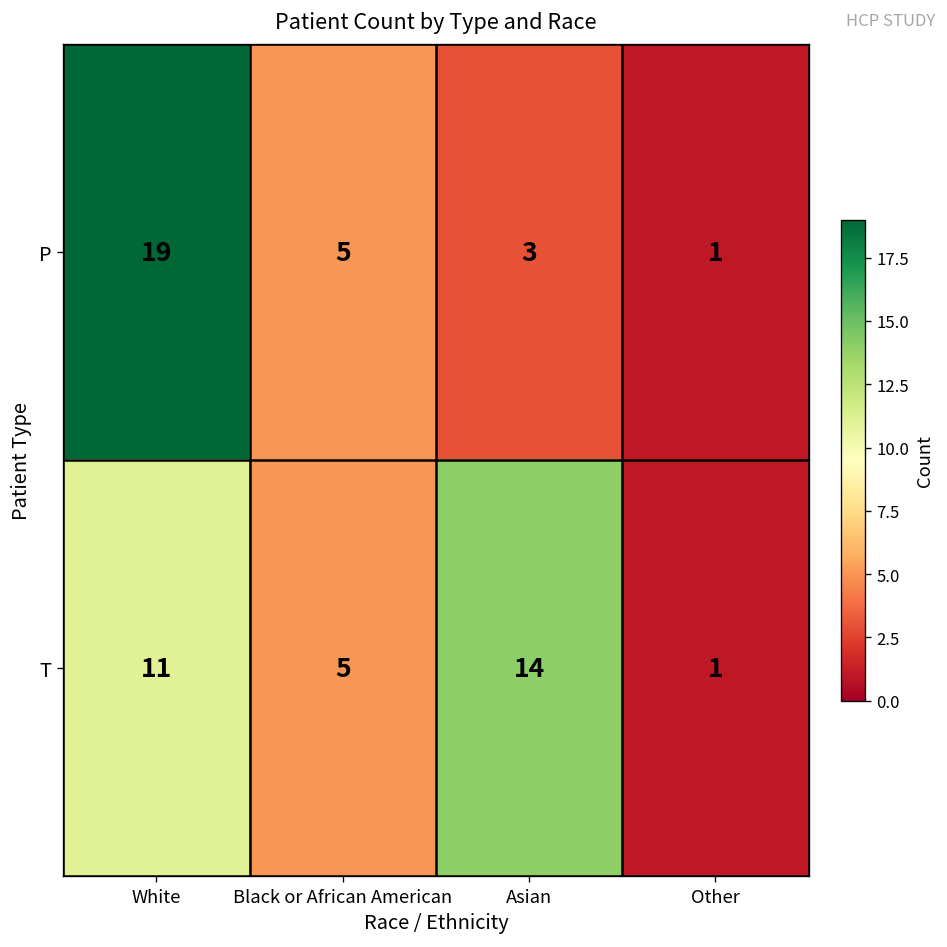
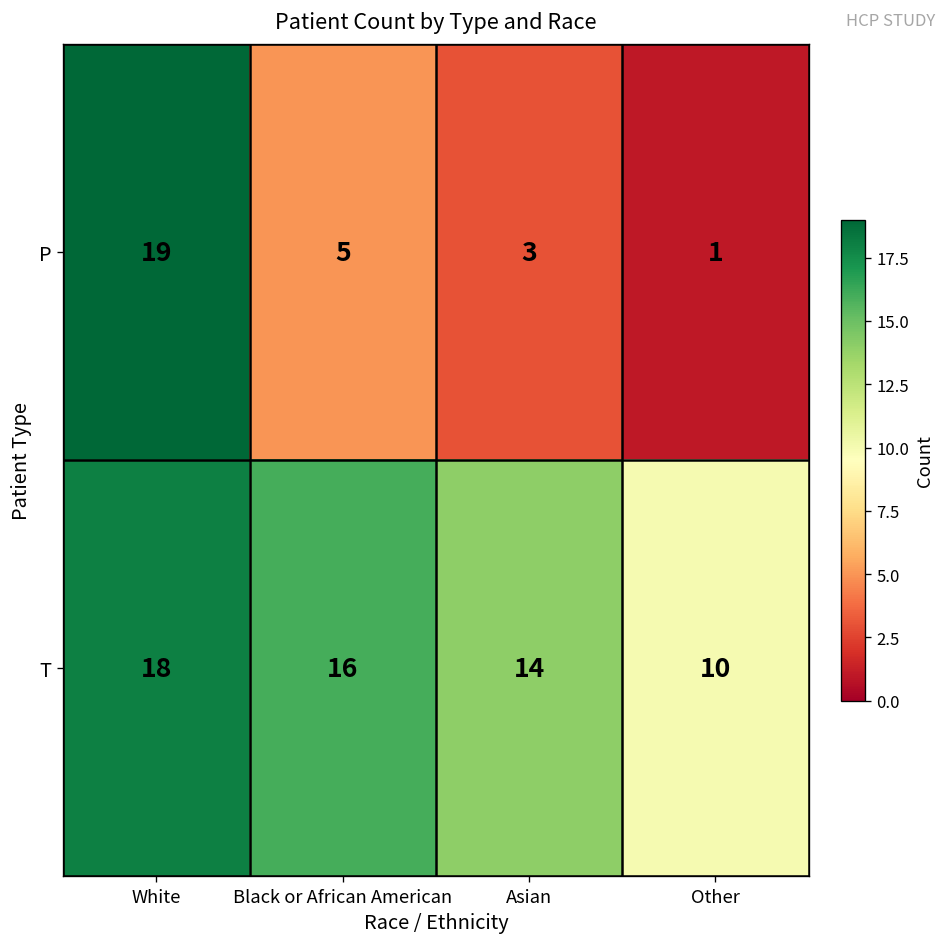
T, White: 11 -> 18
T, Black or African American: 5 -> 16
T, Other: 1 -> 10
